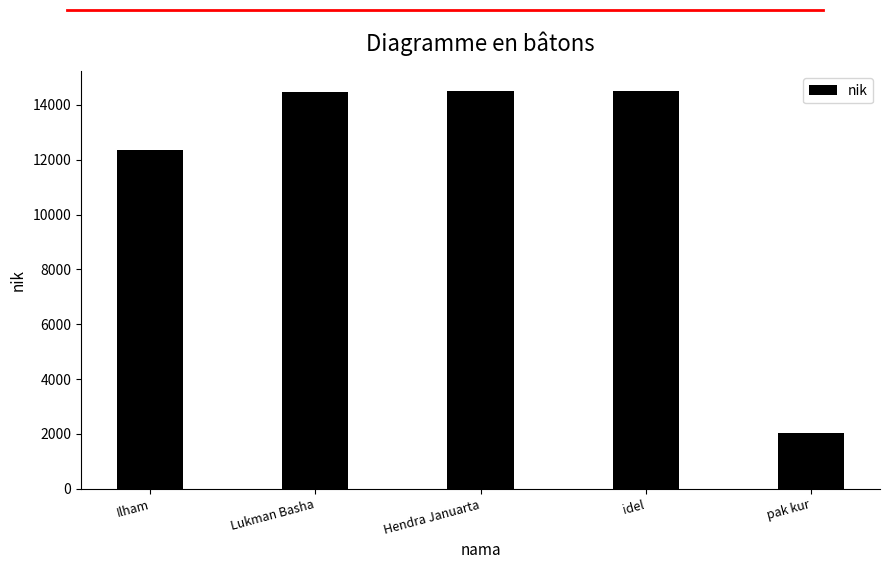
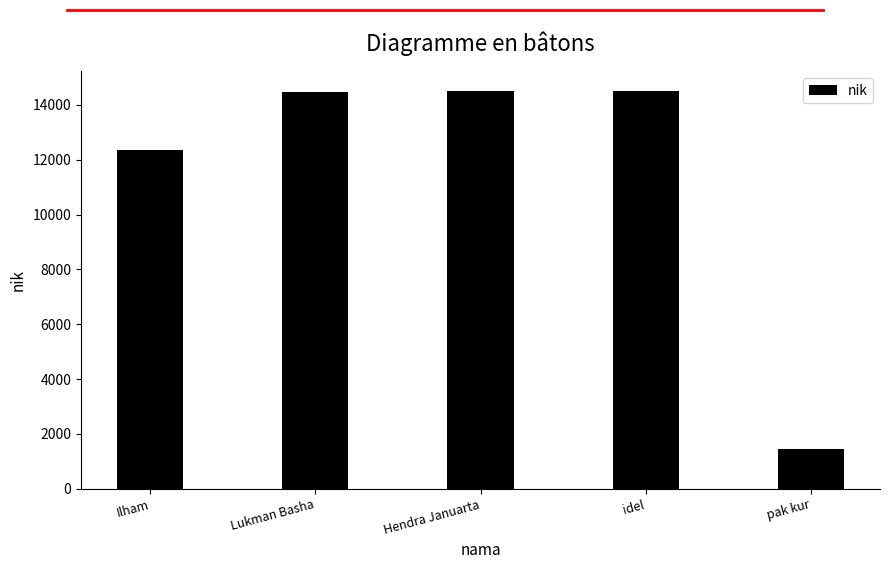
pak kur: 2000 -> 1500
